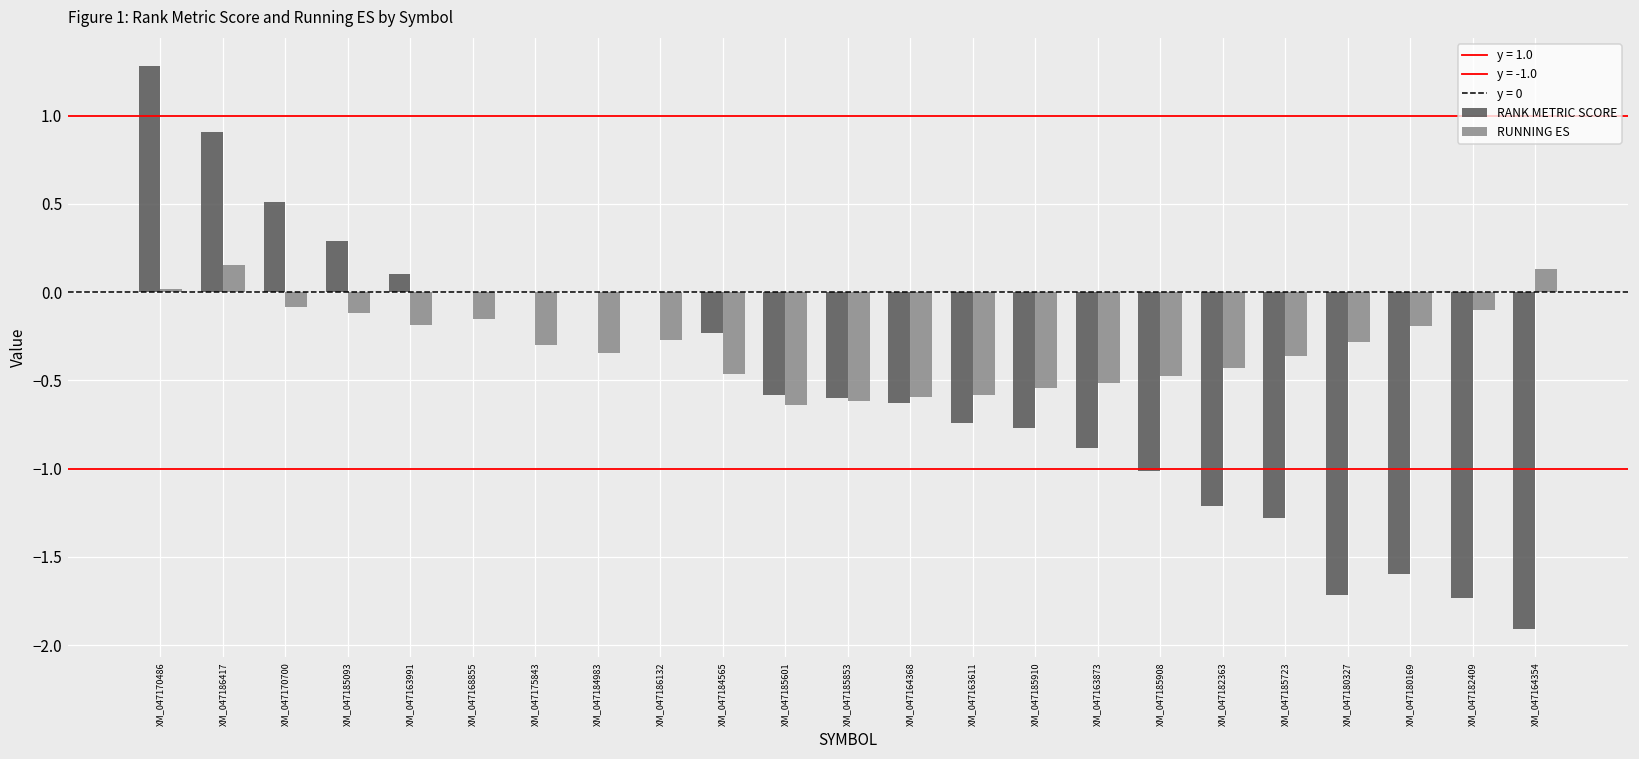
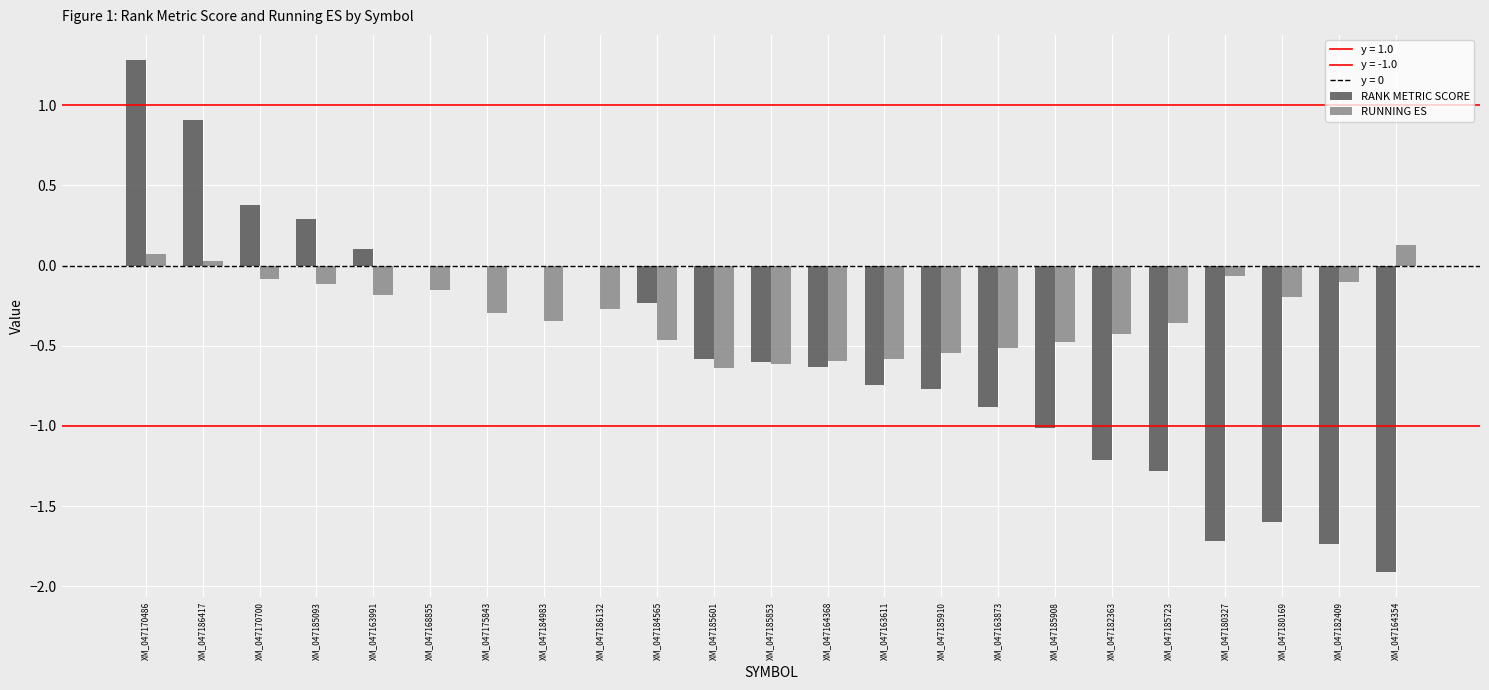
RUNNING ES, XM_047170486: 0.02 -> 0.07
RUNNING ES, XM_047186417: 0.15 -> 0.03
RANK METRIC SCORE, XM_047170700: 0.51 -> 0.38
RUNNING ES, XM_047180327: -0.28 -> -0.06
